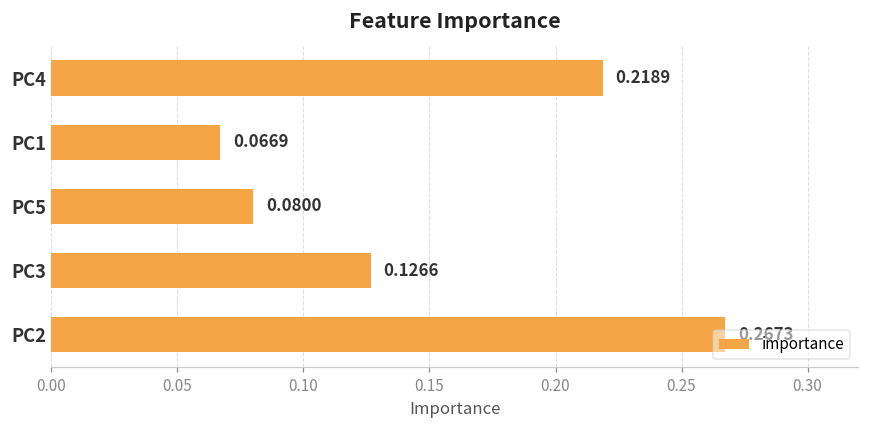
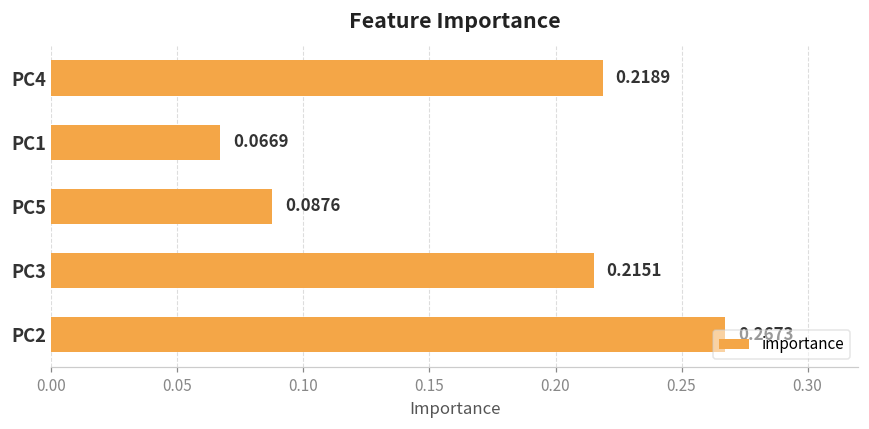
PC5: 0.0800 -> 0.0876
PC3: 0.1266 -> 0.2151
